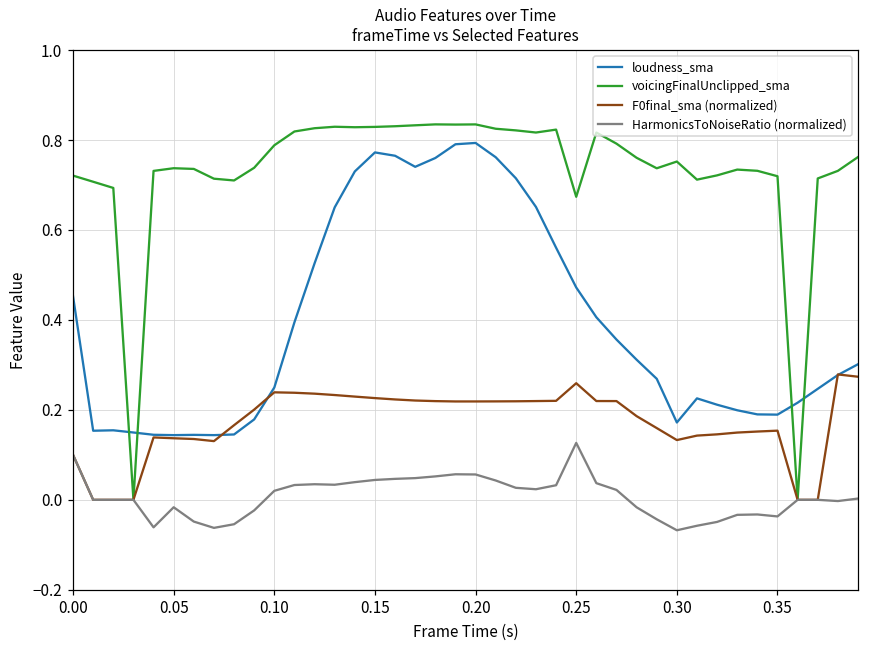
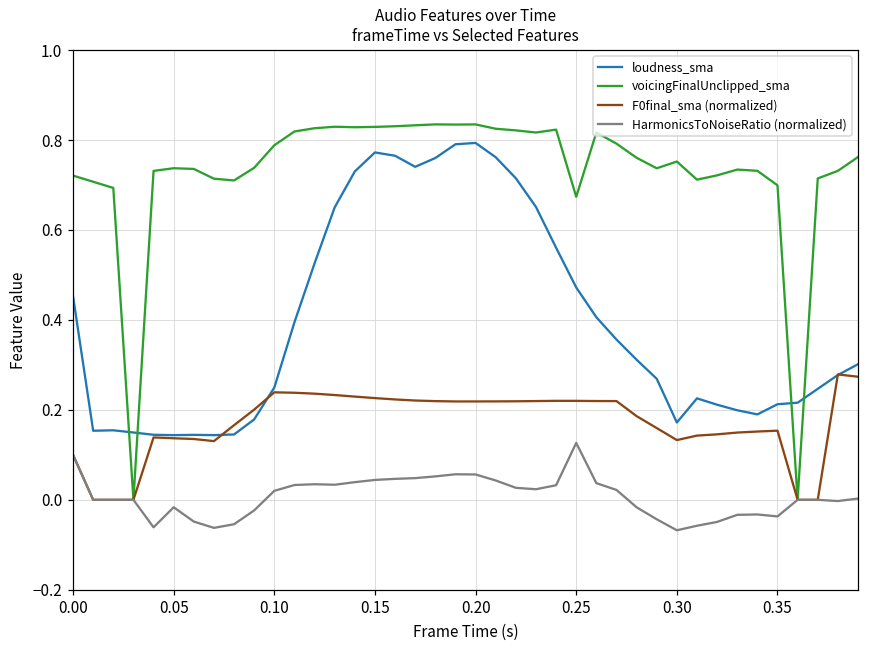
F0final_sma (normalized), 0.25: 0.26 -> 0.22
loudness_sma, 0.35: 0.19 -> 0.21
voicingFinalUnclipped_sma, 0.35: 0.72 -> 0.70
